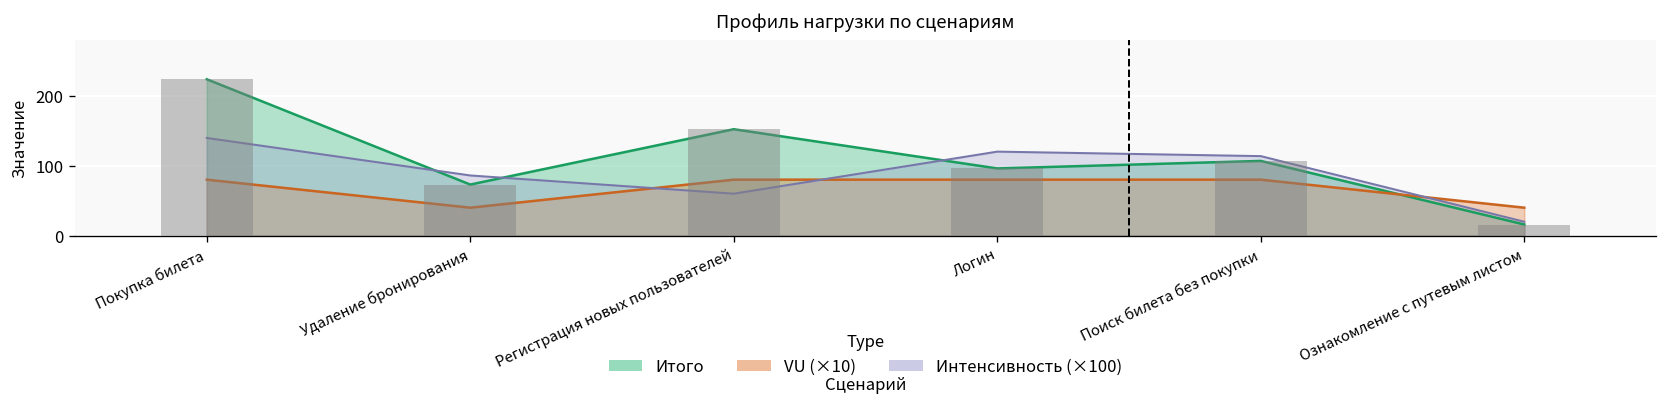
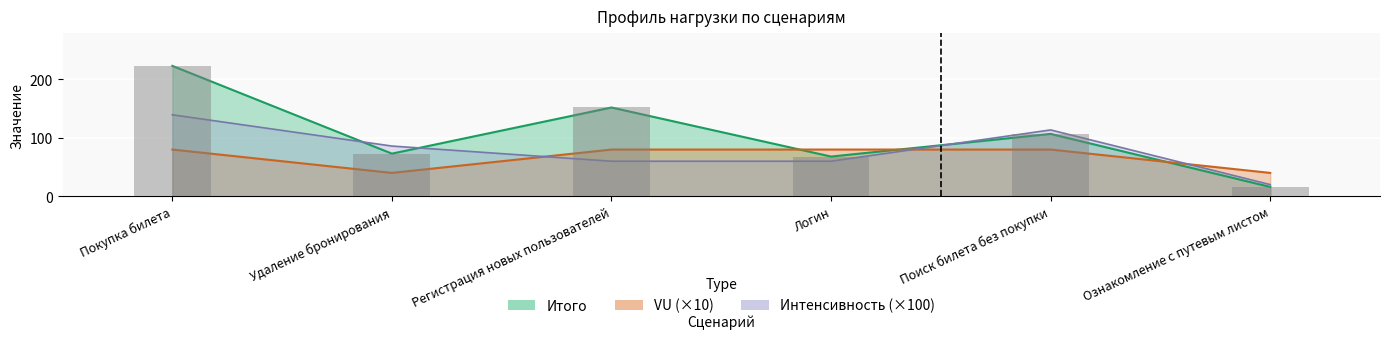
Итого, Логин: 100 -> 70
Интенсивность (×100), Логин: 120 -> 60
